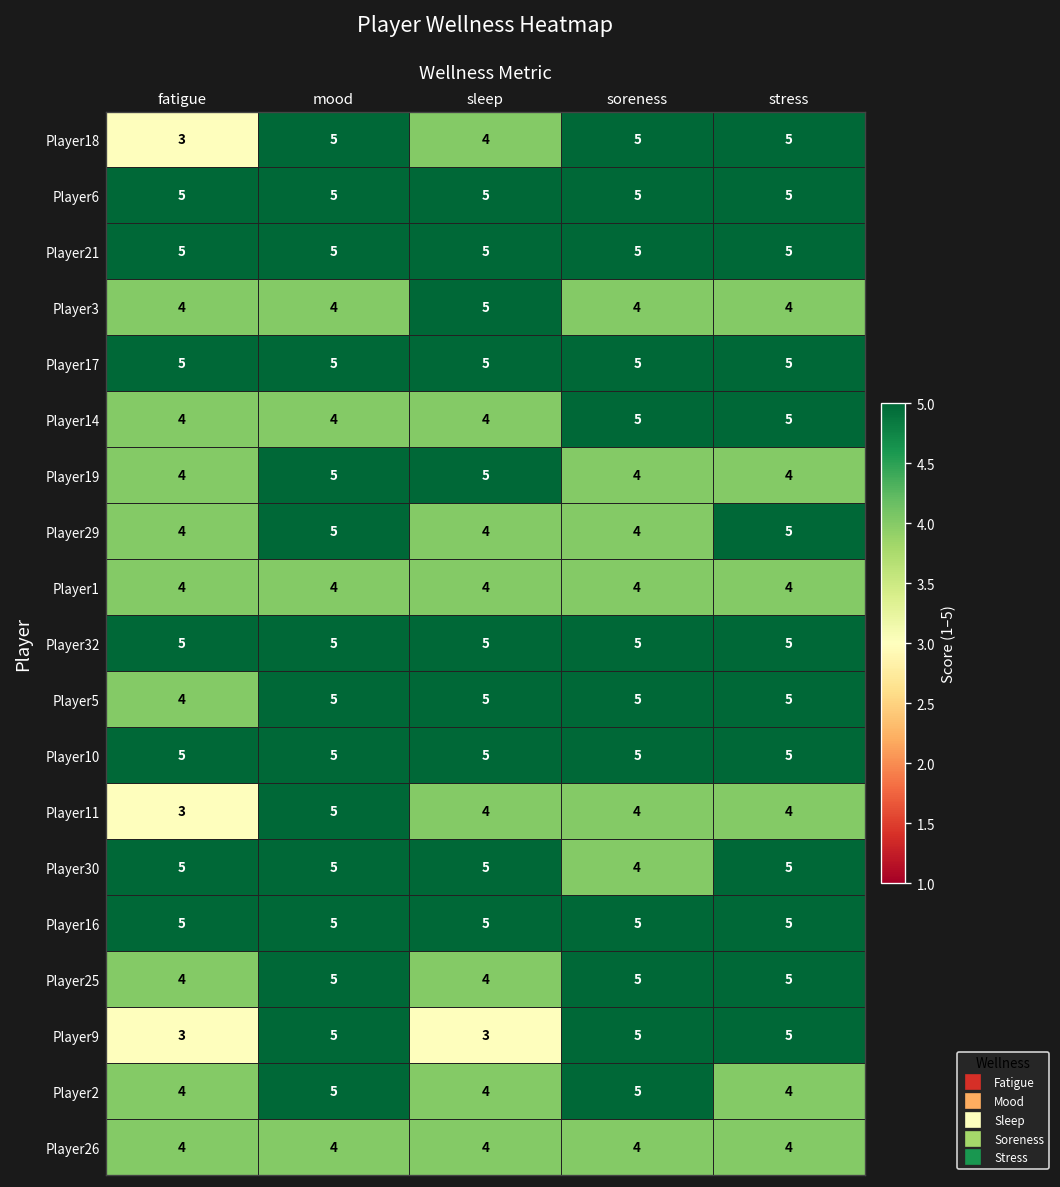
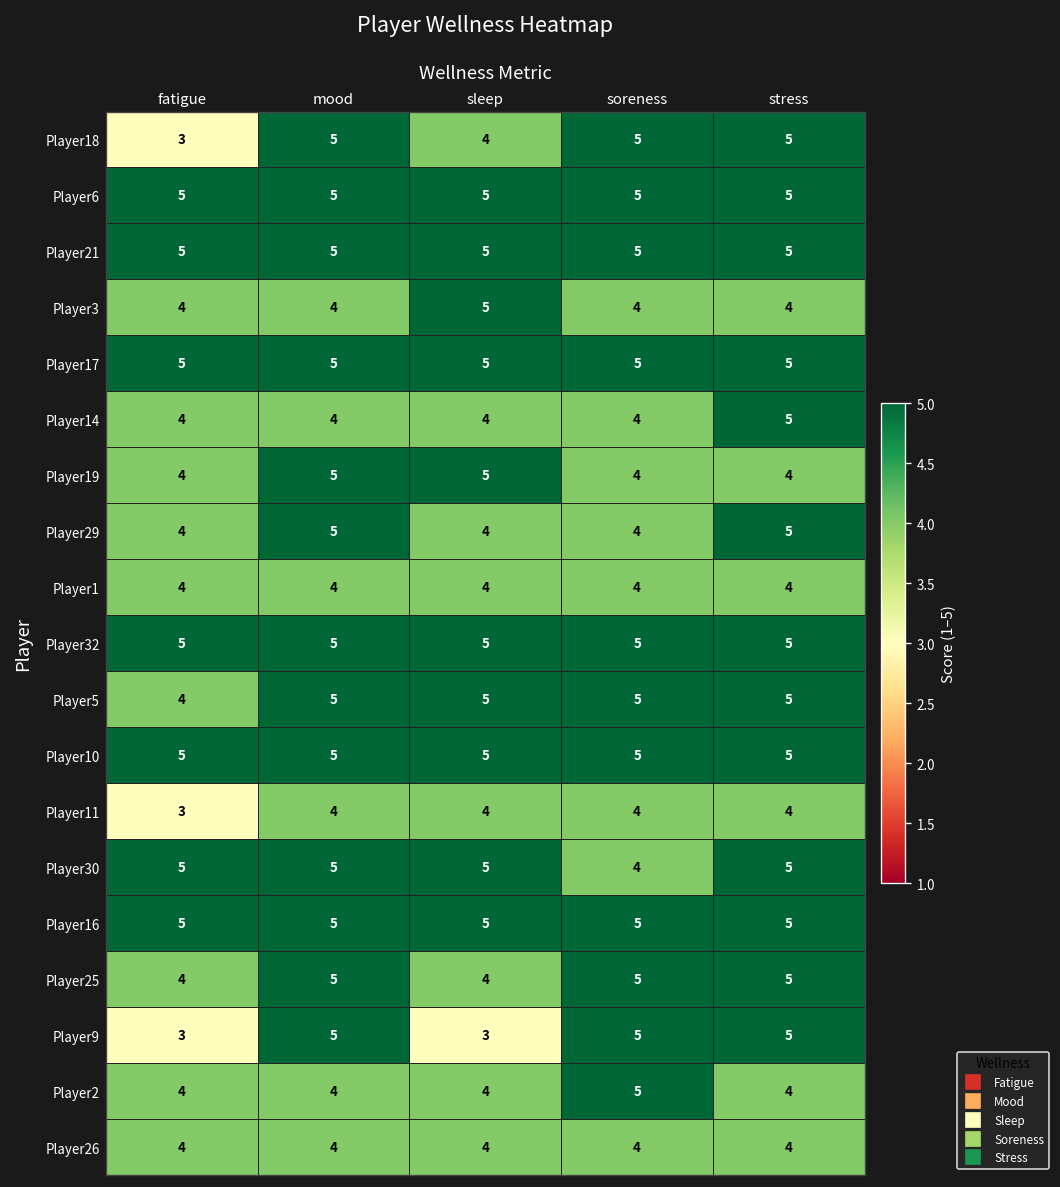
Player14, soreness: 5 -> 4
Player11, mood: 5 -> 4
Player2, mood: 5 -> 4
